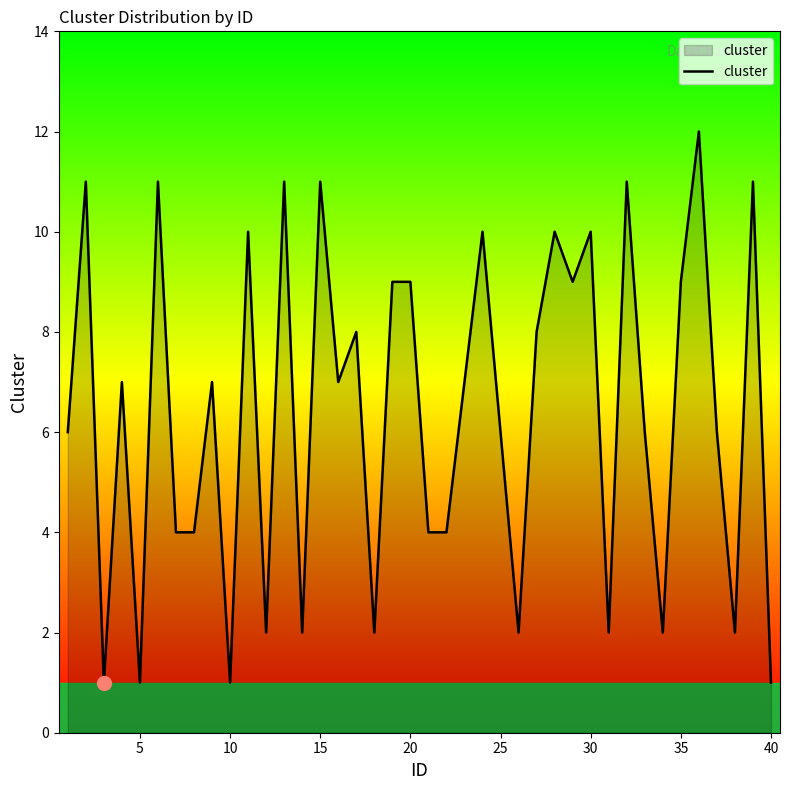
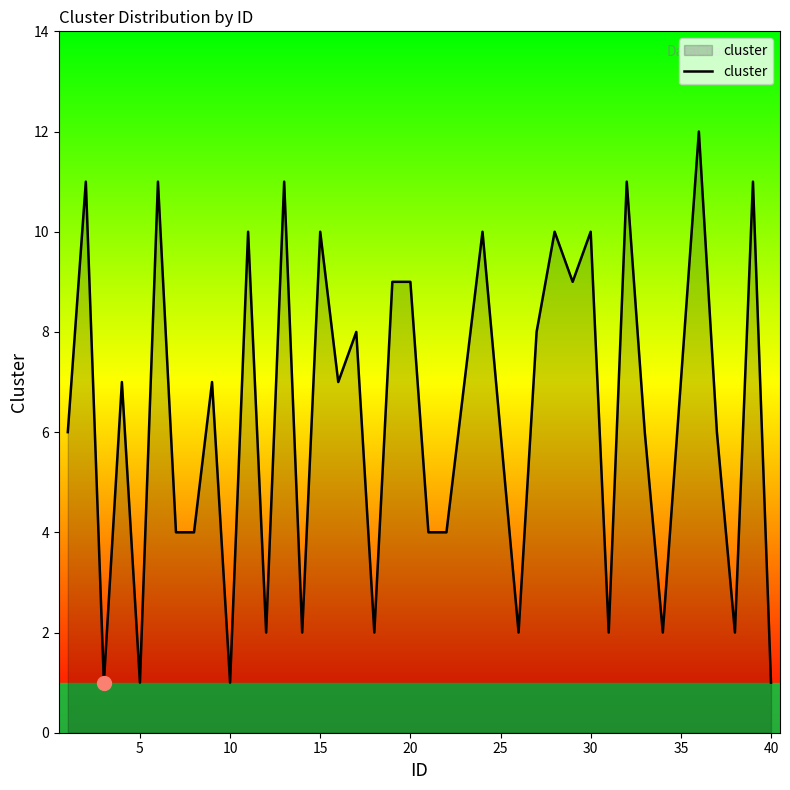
cluster, 15: 11 -> 10
cluster, 35: 9 -> 7
